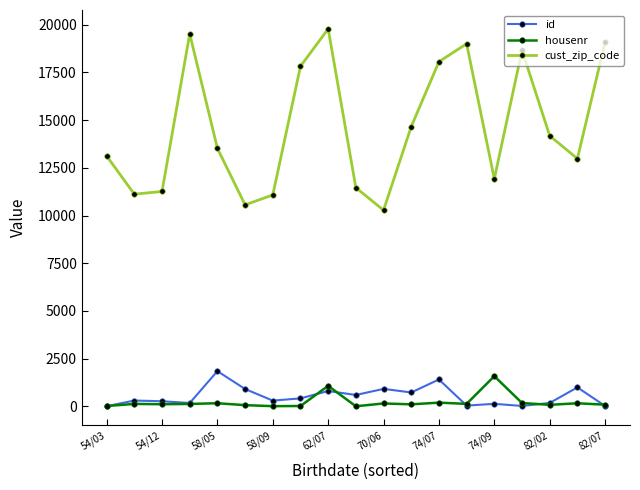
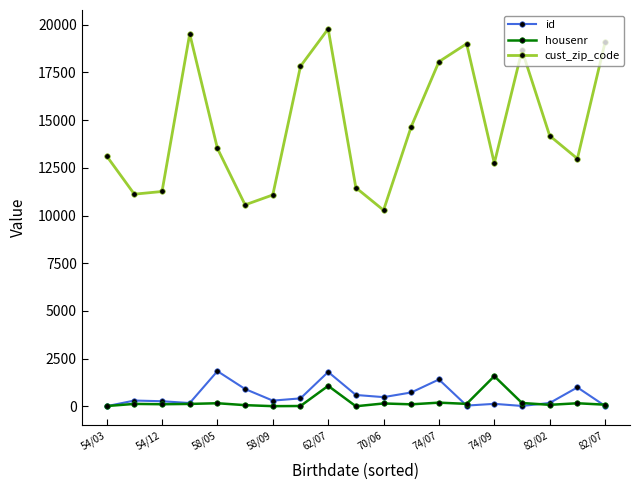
id, 62/07: 800 -> 1800
id, 70/06: 900 -> 500
cust_zip_code, 74/09: 11900 -> 12700
